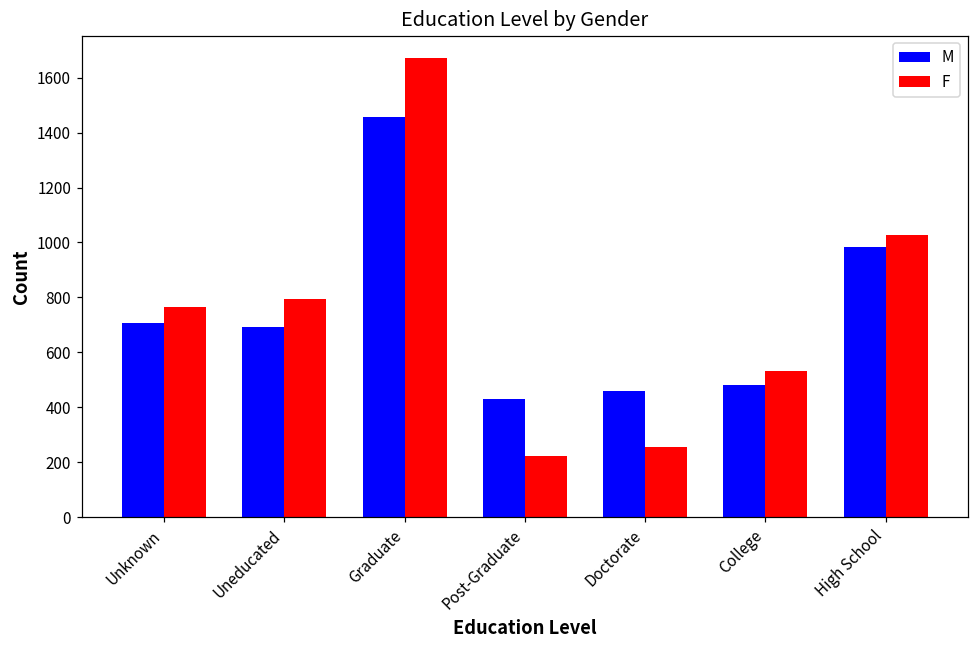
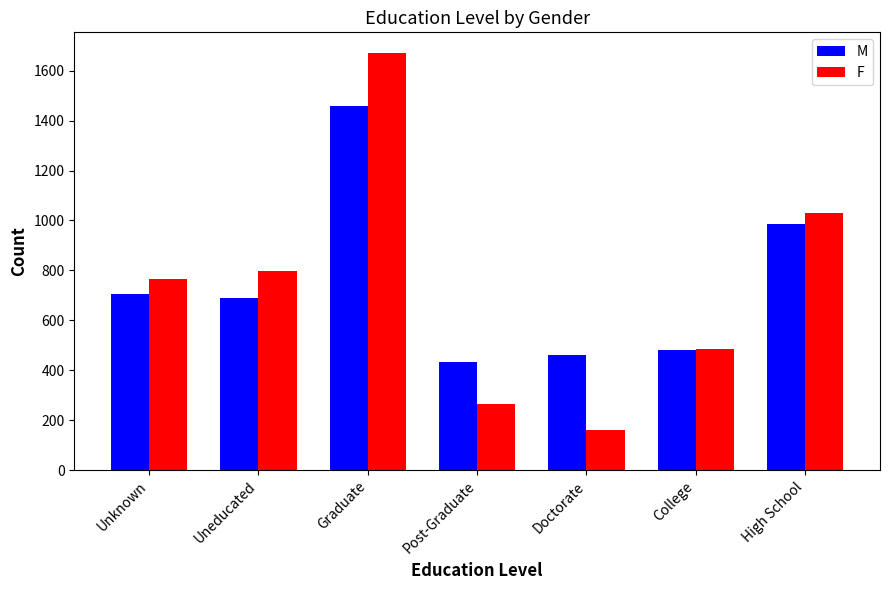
F, Post-Graduate: 220 -> 260
F, Doctorate: 260 -> 160
F, College: 530 -> 480
